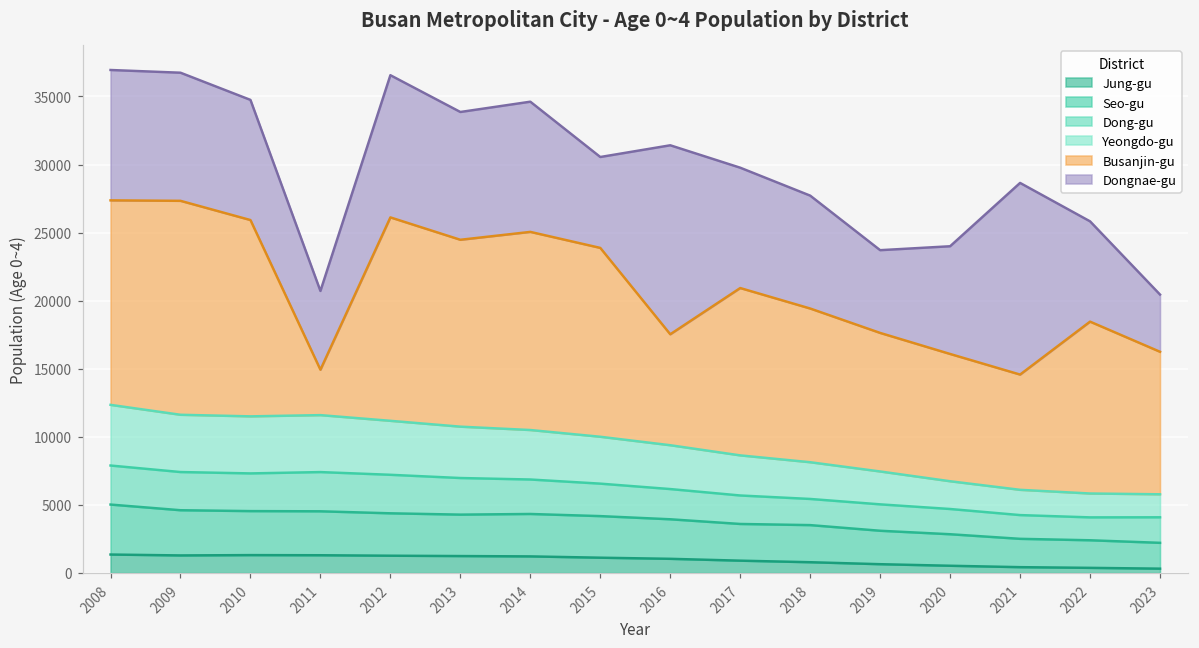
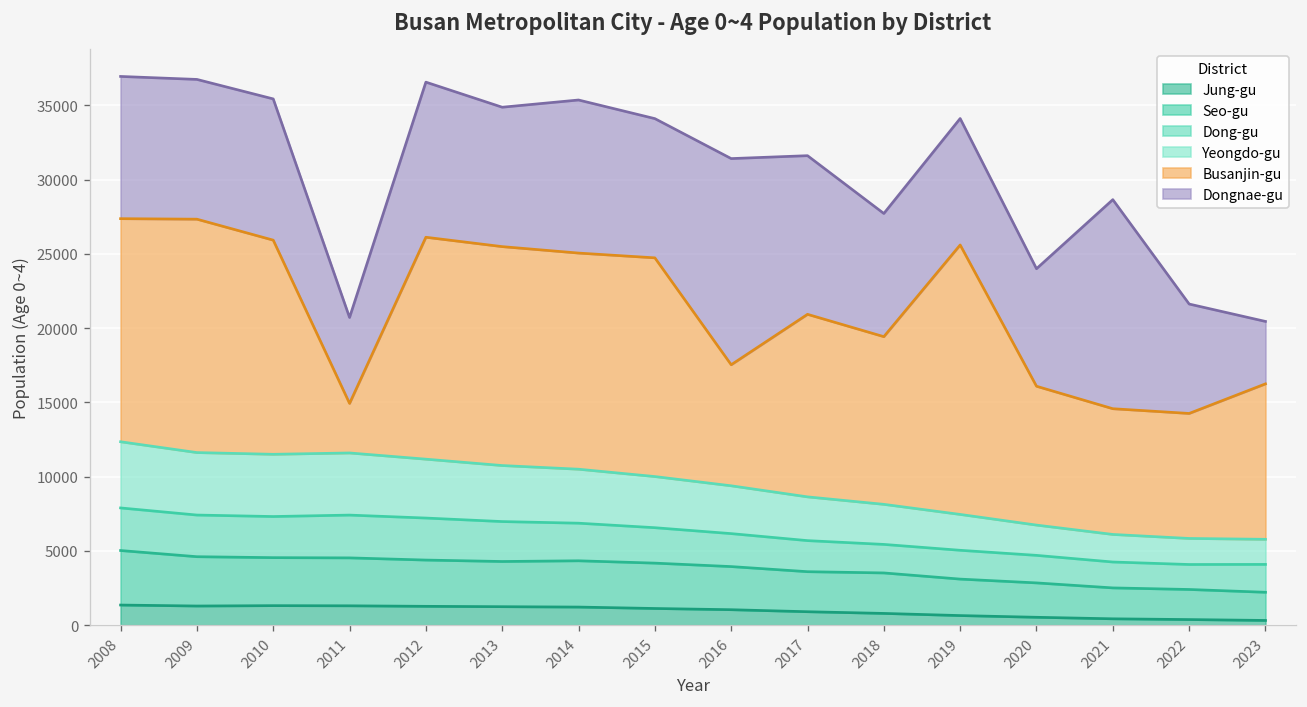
Dongnae-gu, 2010: 8800 -> 9500
Busanjin-gu, 2013: 13700 -> 14700
Dongnae-gu, 2014: 9600 -> 10300
Busanjin-gu, 2015: 13900 -> 14700
Dongnae-gu, 2015: 6700 -> 9400
Dongnae-gu, 2017: 8800 -> 10700
Busanjin-gu, 2019: 10200 -> 18100
Dongnae-gu, 2019: 6100 -> 8500
Busanjin-gu, 2022: 12600 -> 8400
